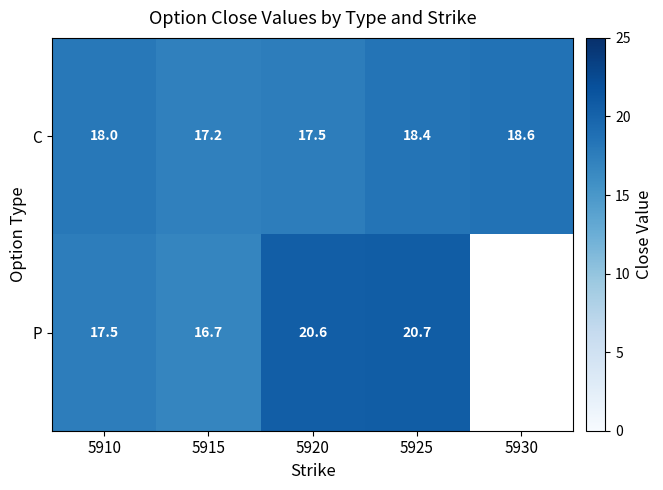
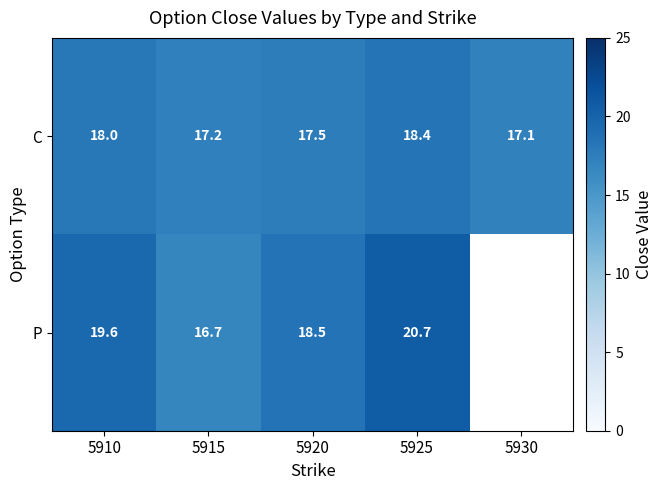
C, 5930: 18.6 -> 17.1
P, 5910: 17.5 -> 19.6
P, 5920: 20.6 -> 18.5
